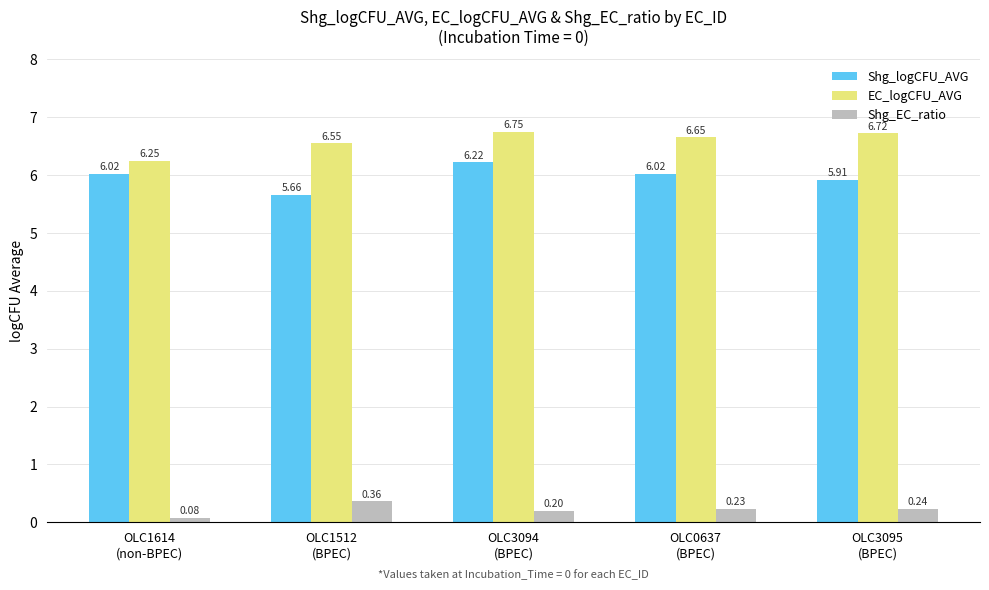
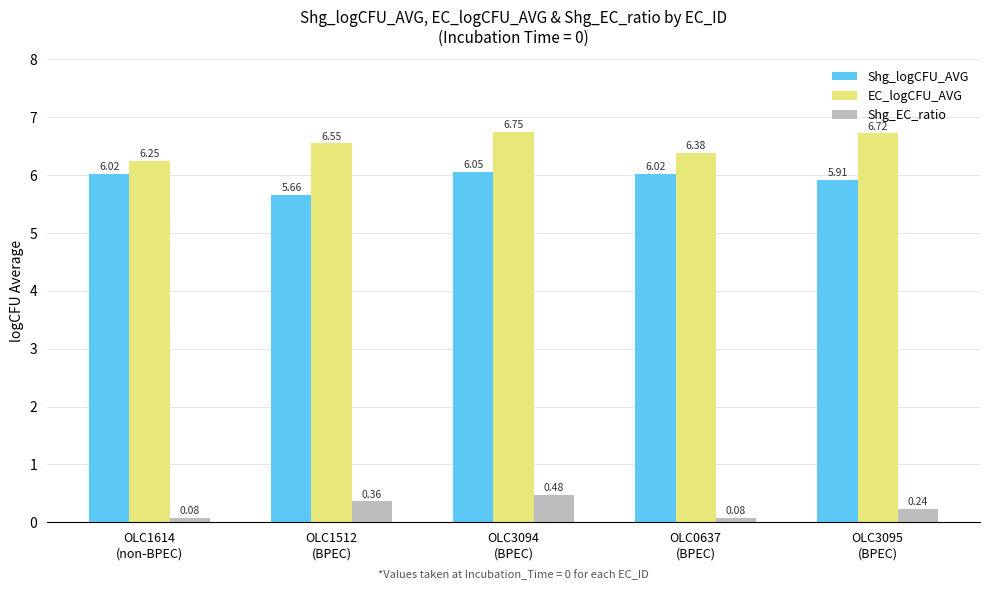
Shg_logCFU_AVG, OLC3094 (BPEC): 6.22 -> 6.05
Shg_EC_ratio, OLC3094 (BPEC): 0.20 -> 0.48
EC_logCFU_AVG, OLC0637 (BPEC): 6.65 -> 6.38
Shg_EC_ratio, OLC0637 (BPEC): 0.23 -> 0.08
